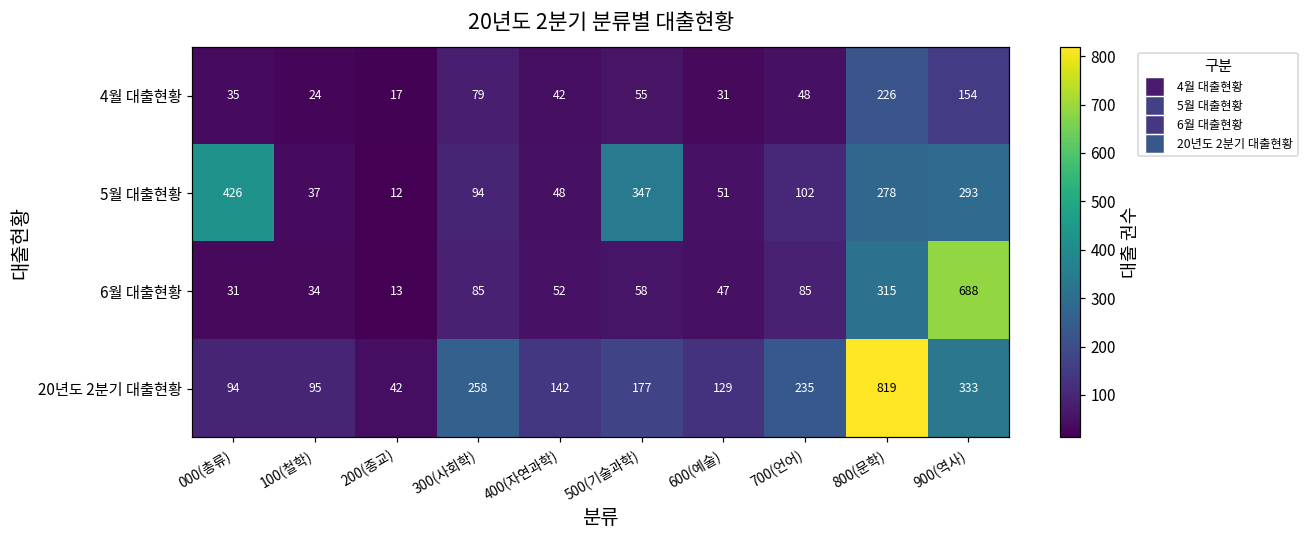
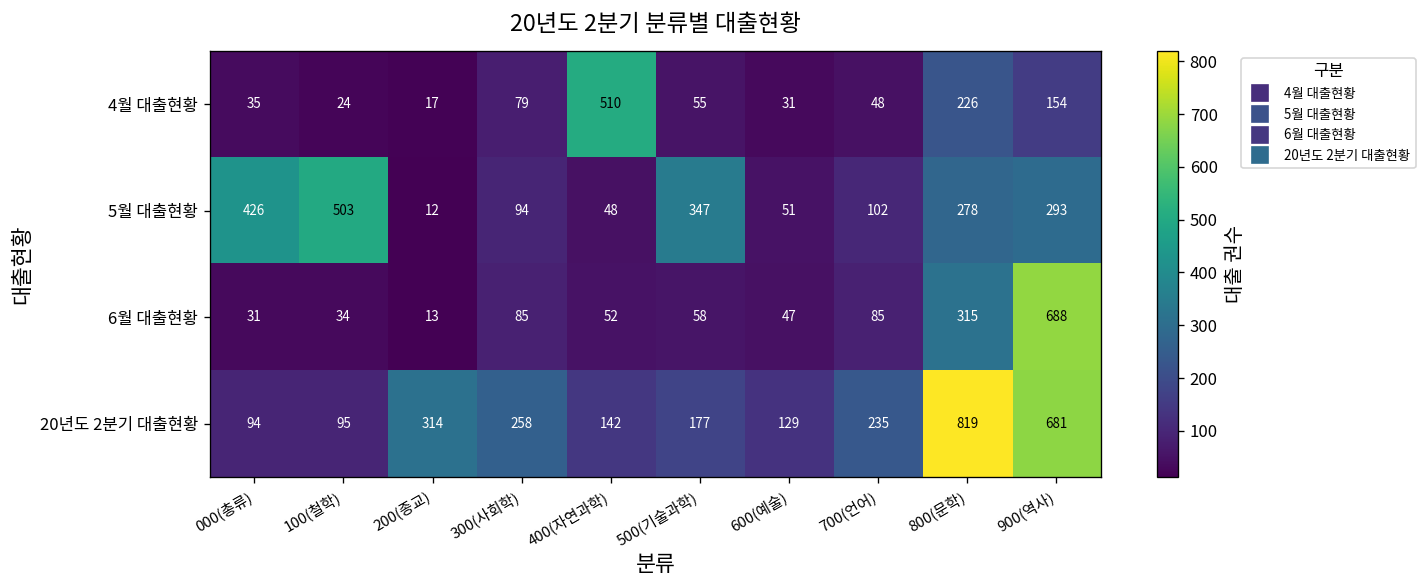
4월 대출현황, 400(자연과학): 42 -> 510
5월 대출현황, 100(철학): 37 -> 503
20년도 2분기 대출현황, 200(종교): 42 -> 314
20년도 2분기 대출현황, 900(역사): 333 -> 681
